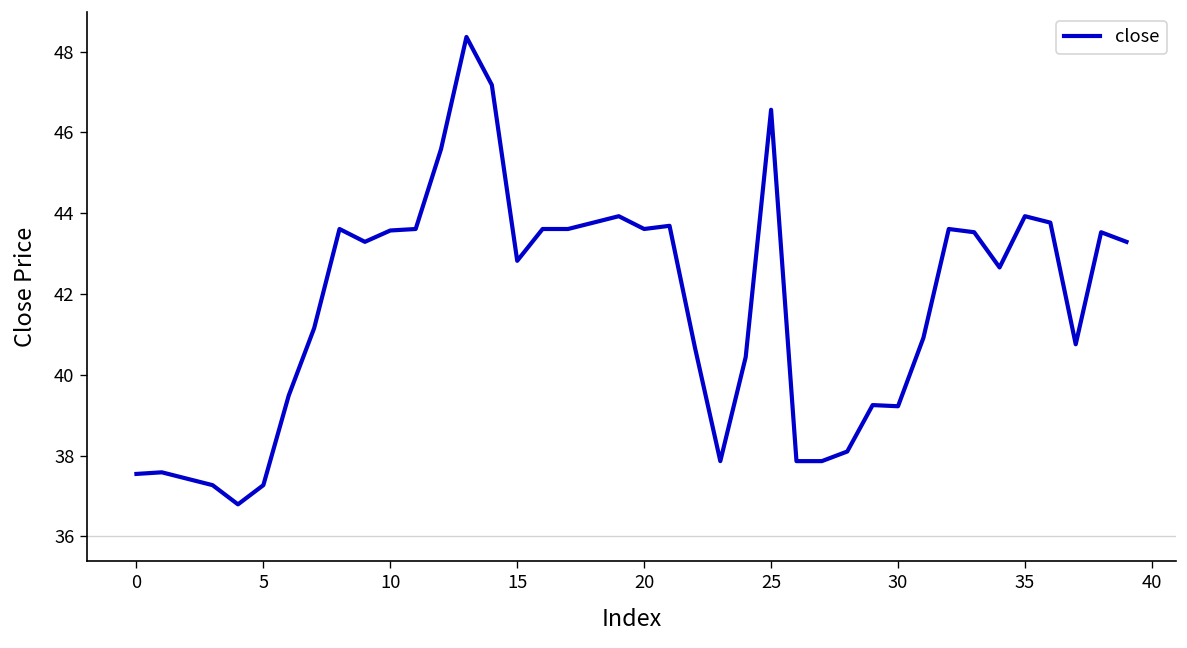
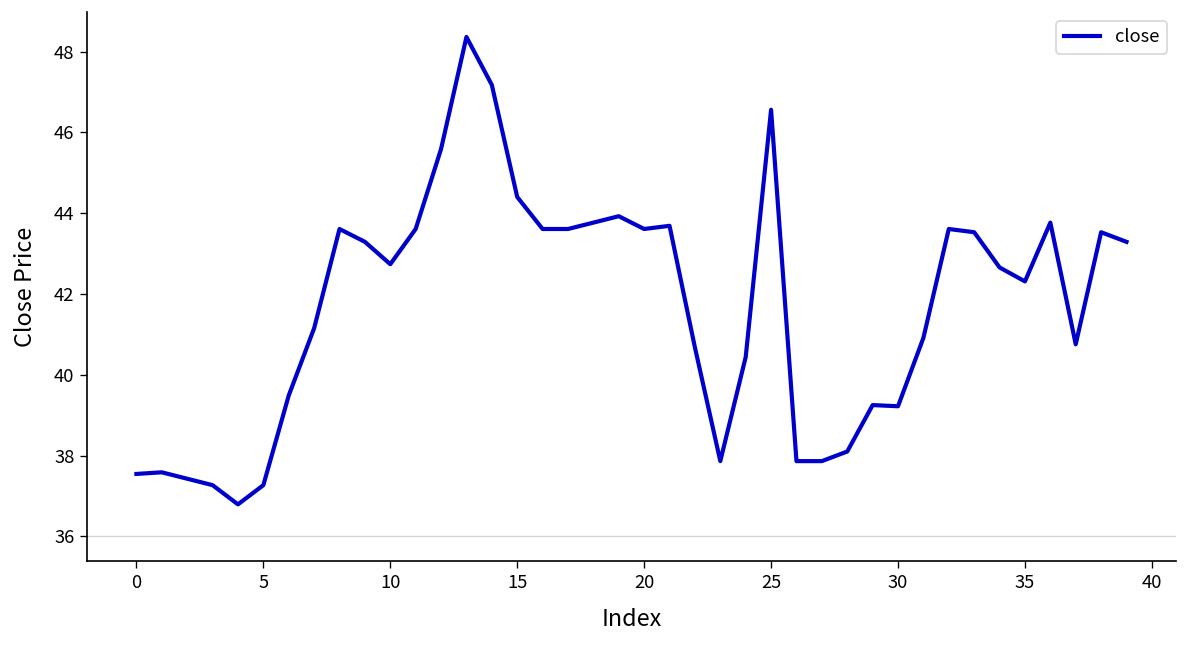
10: 43.6 -> 42.7
15: 42.8 -> 44.4
35: 43.9 -> 42.3
